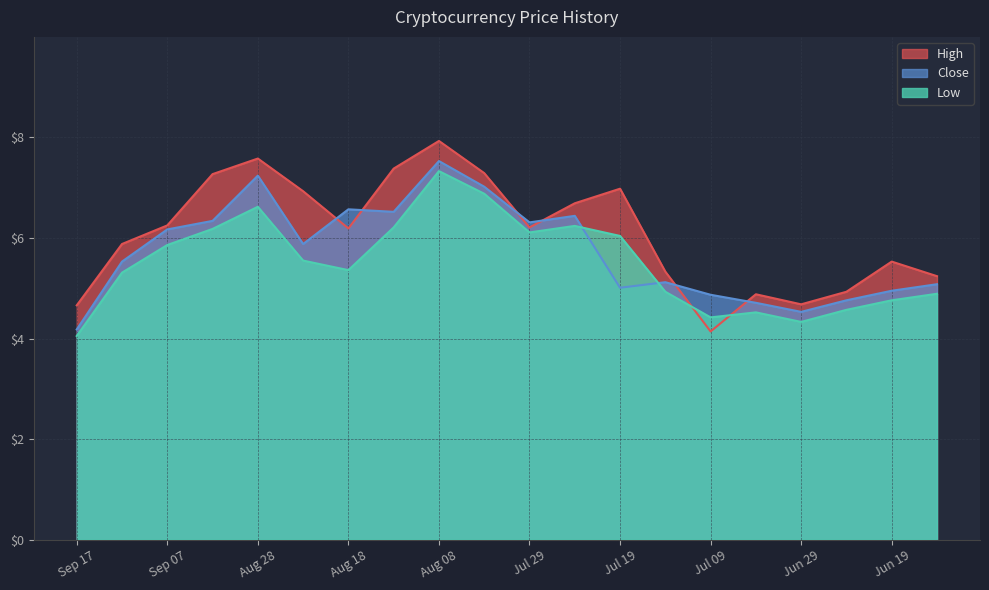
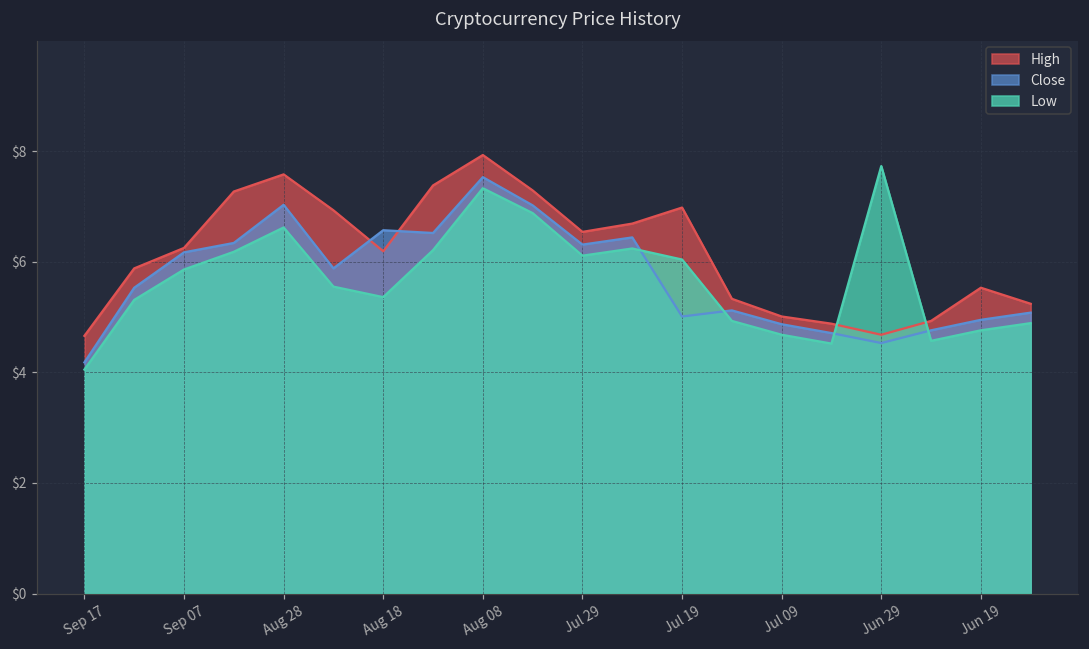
Close, Aug 28: $7.2 -> $7.0
High, Jul 29: $6.2 -> $6.5
High, Jul 09: $4.1 -> $5.0
Low, Jul 09: $4.4 -> $4.7
Low, Jun 29: $4.3 -> $7.7
